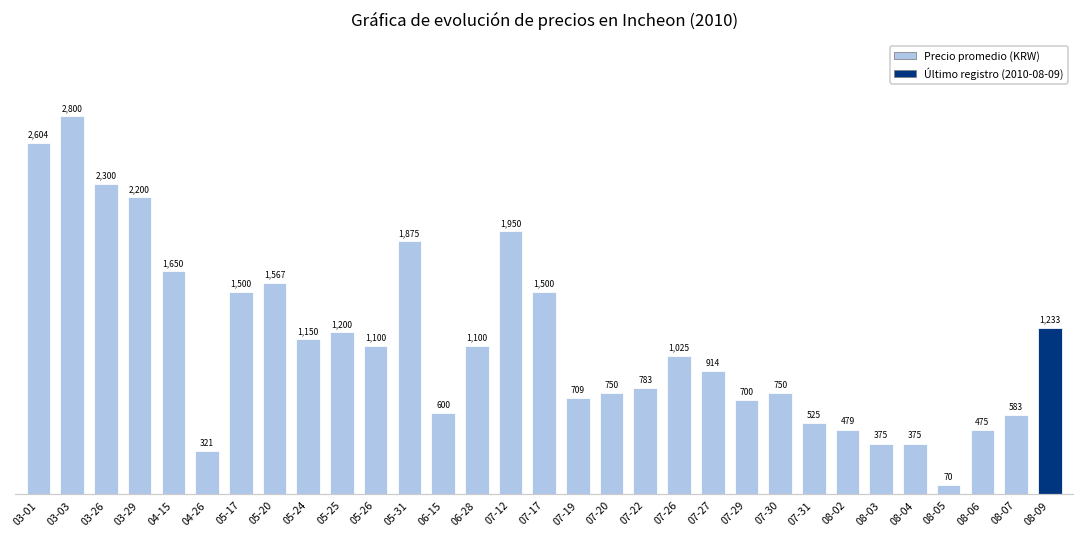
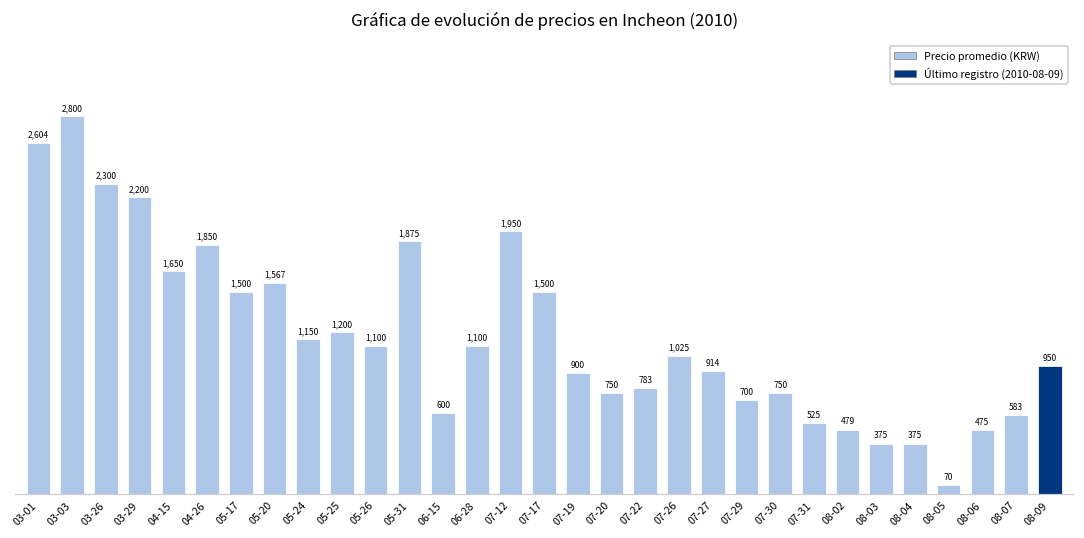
04-26: 321 -> 1,850
07-19: 709 -> 900
08-09: 1,233 -> 950
